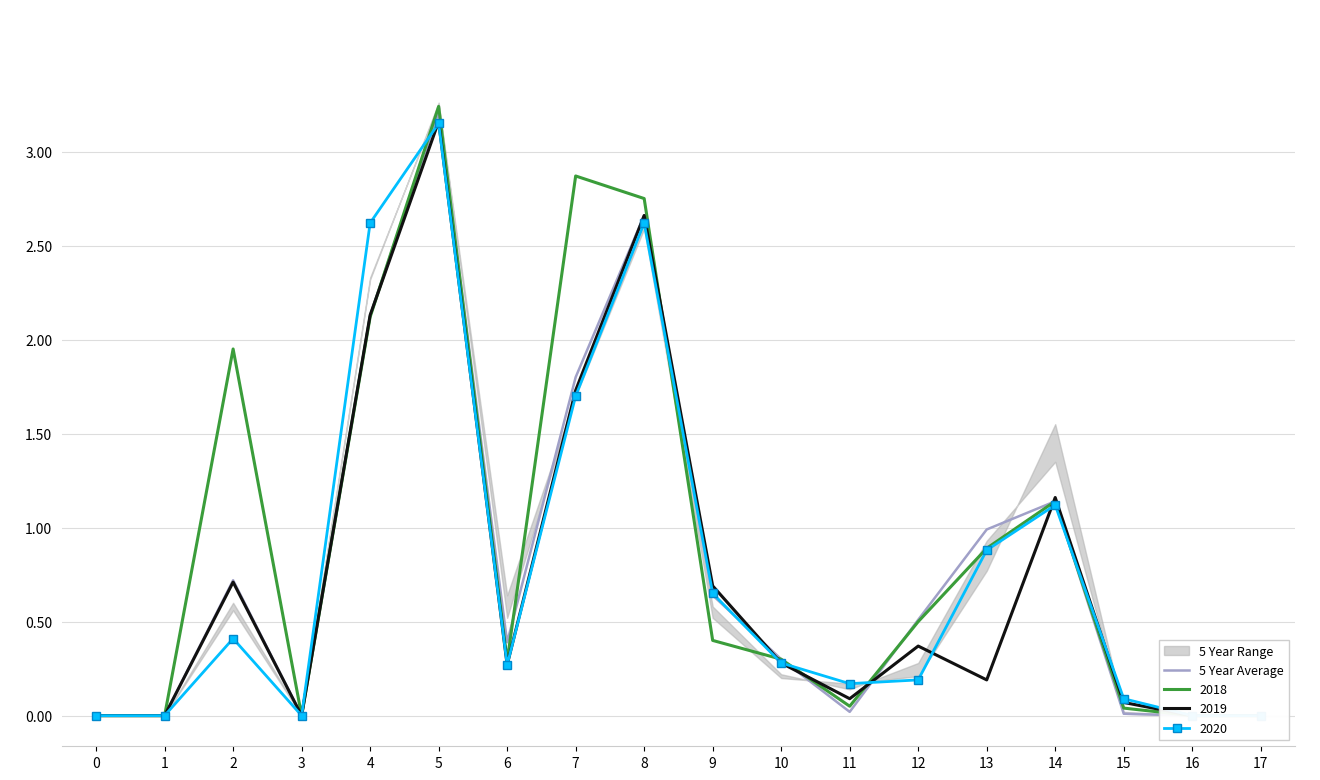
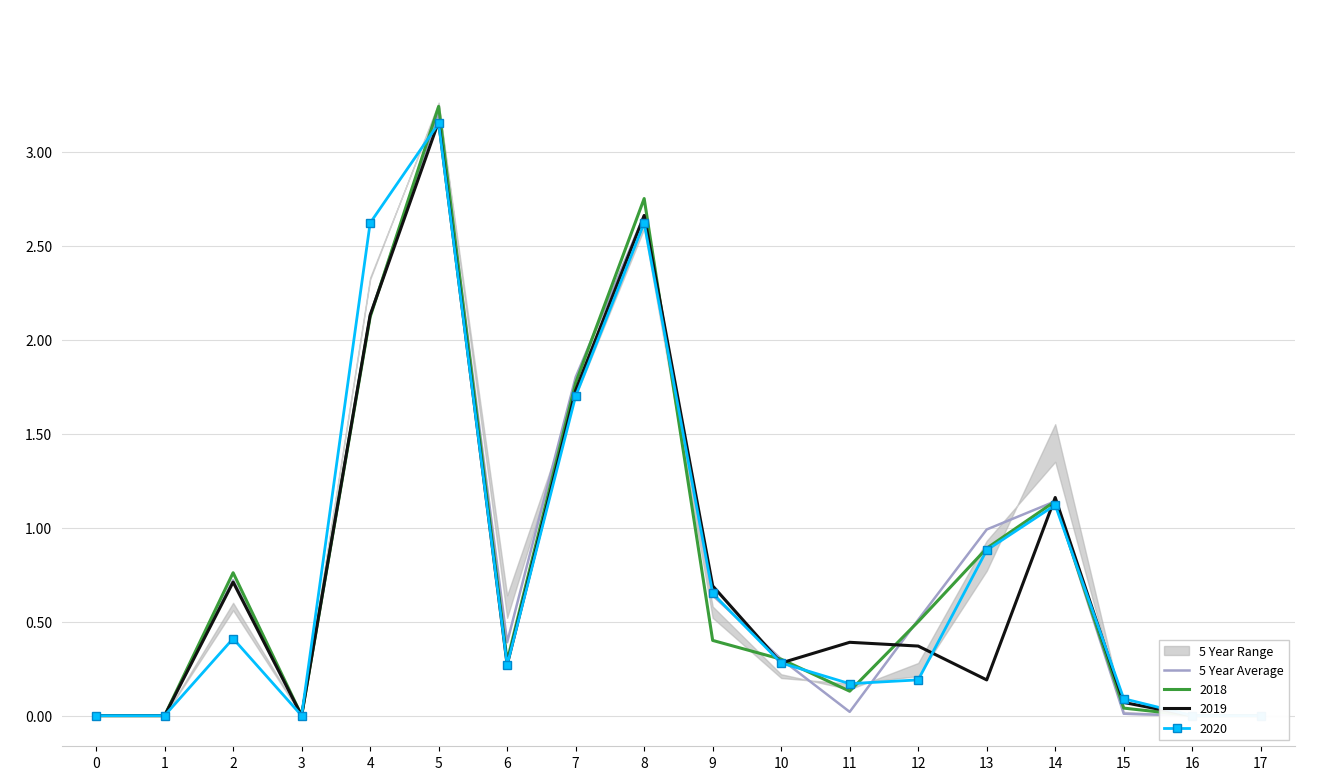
2018, 2: 1.95 -> 0.76
2018, 7: 2.87 -> 1.77
2018, 11: 0.05 -> 0.13
2019, 11: 0.09 -> 0.39
